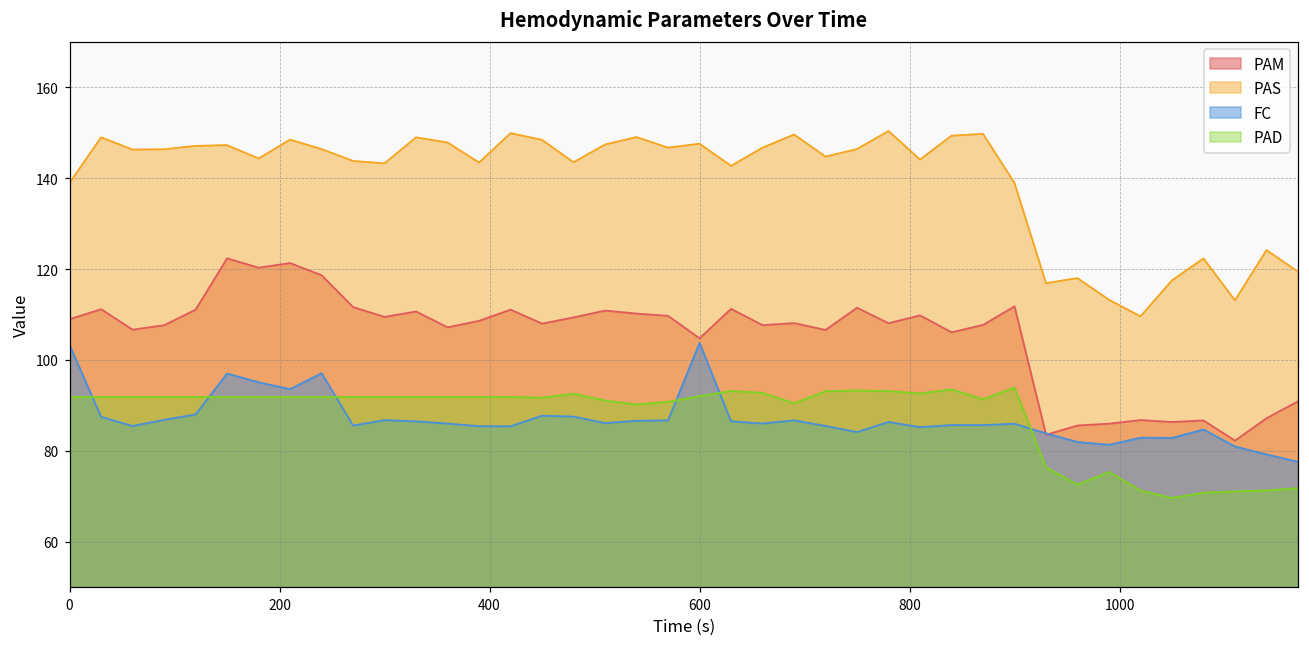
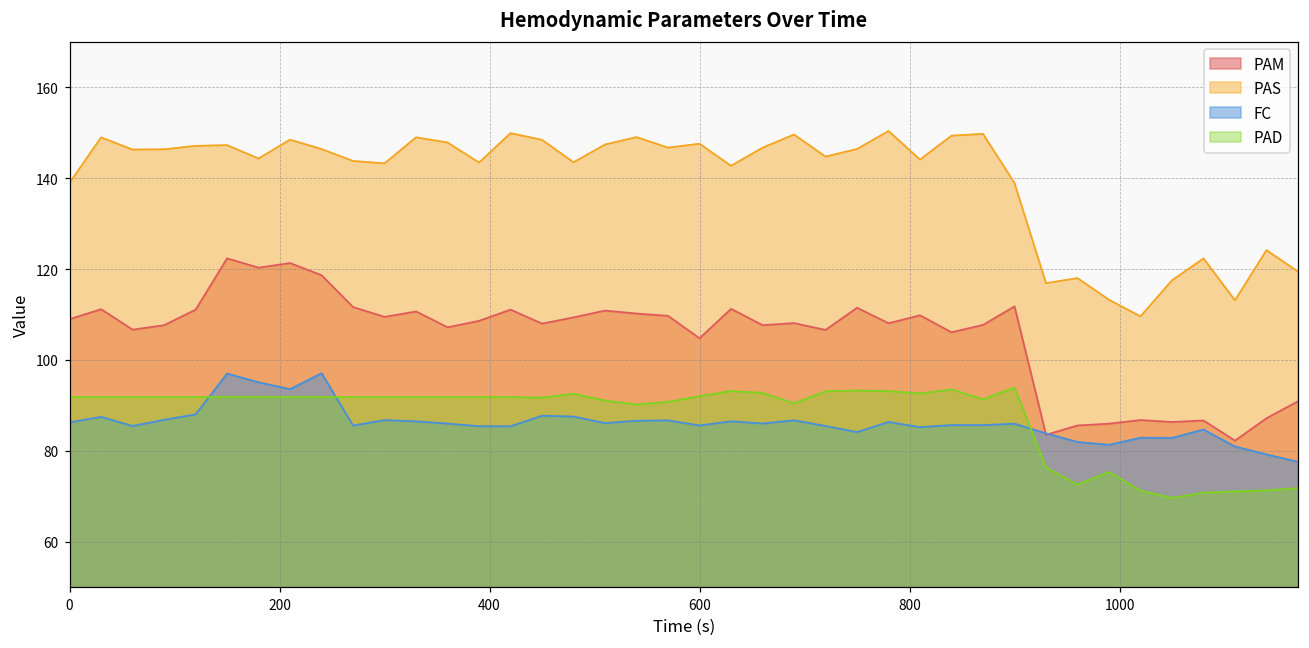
FC, 0: 103 -> 86
FC, 600: 104 -> 86
